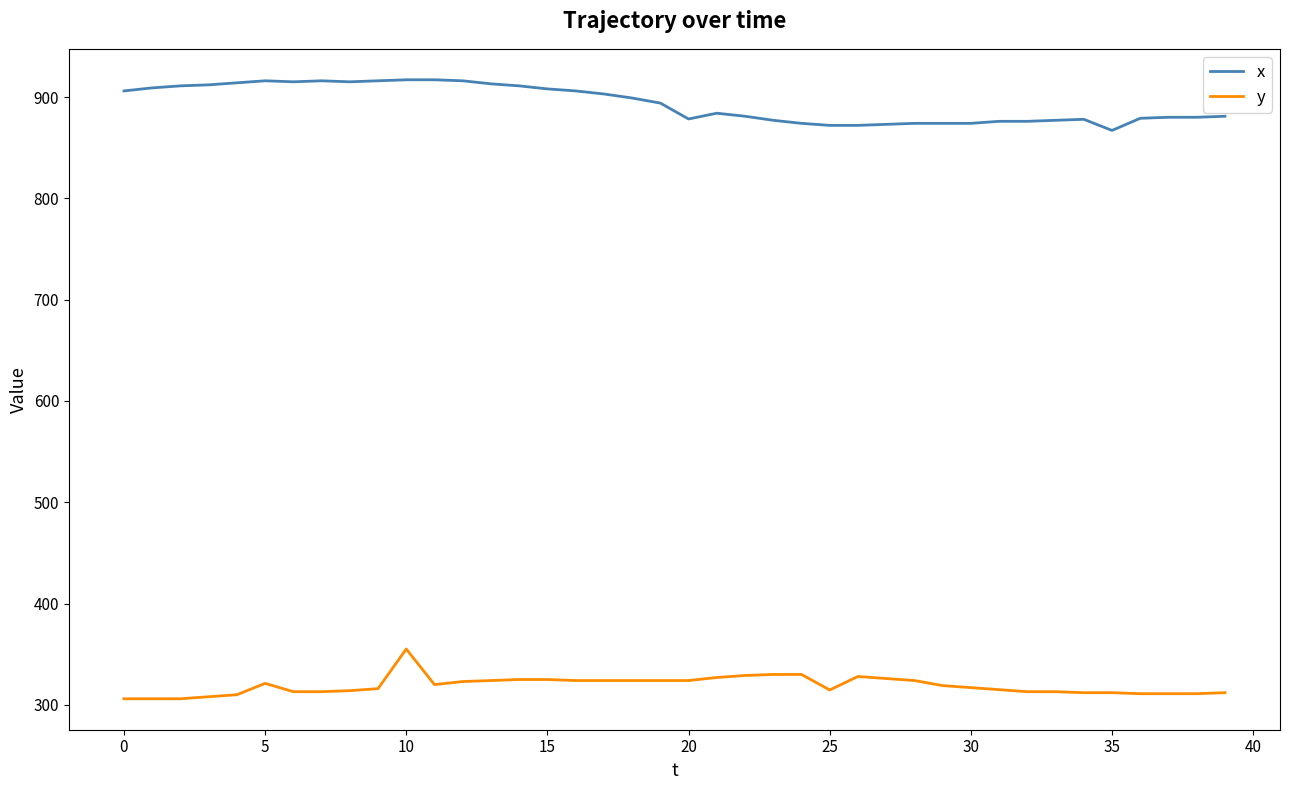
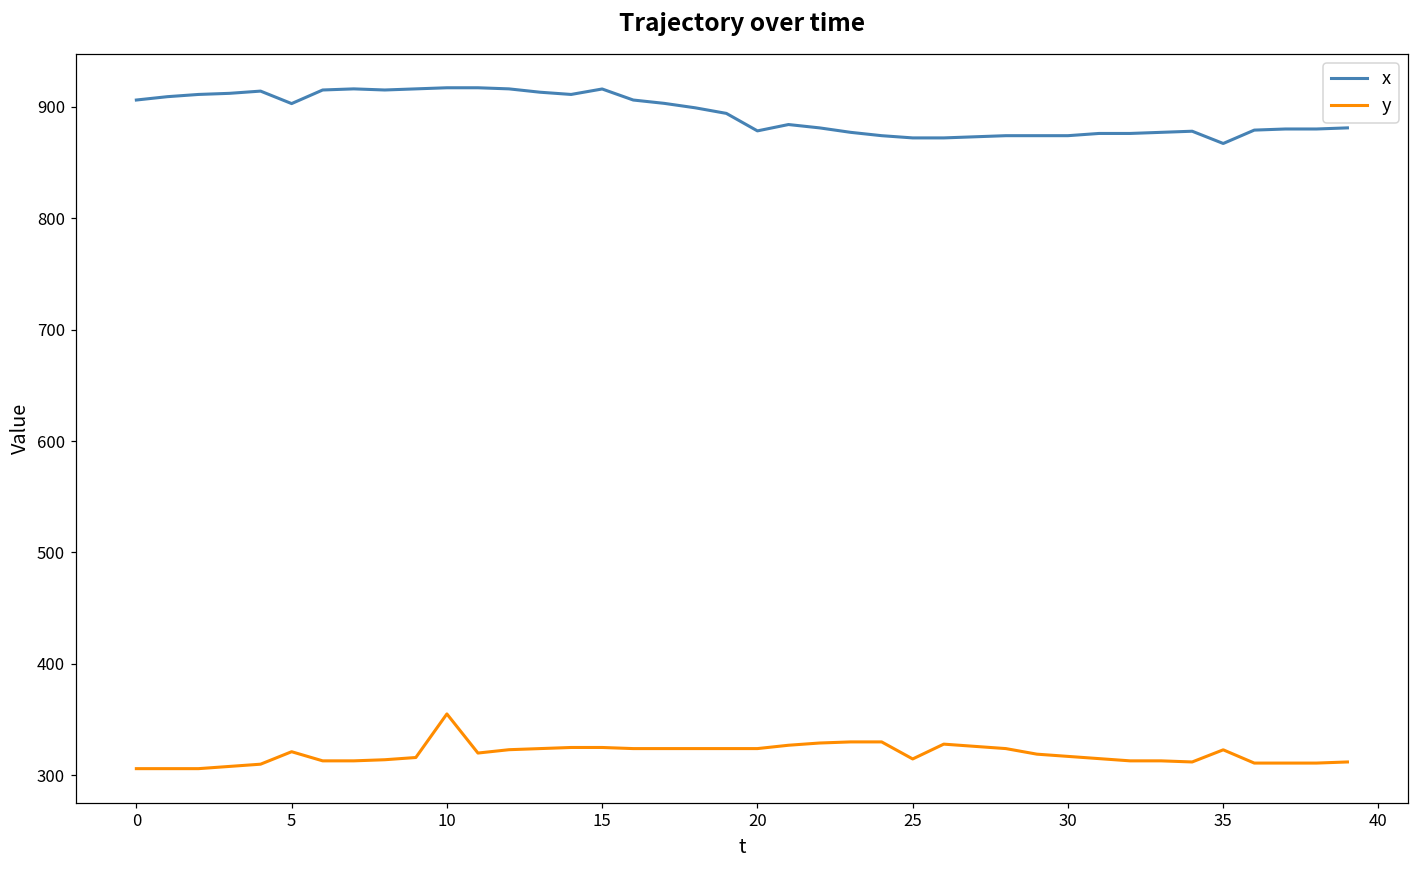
x, 5: 916 -> 903
x, 15: 908 -> 916
y, 35: 312 -> 323
